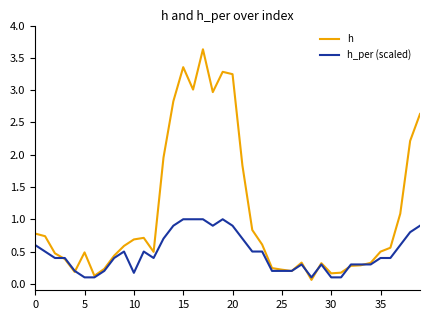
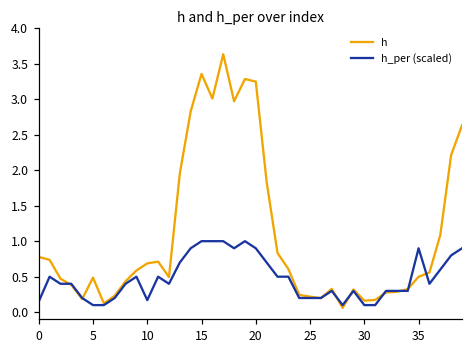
h_per (scaled), 0: 0.6 -> 0.2
h_per (scaled), 35: 0.4 -> 0.9
